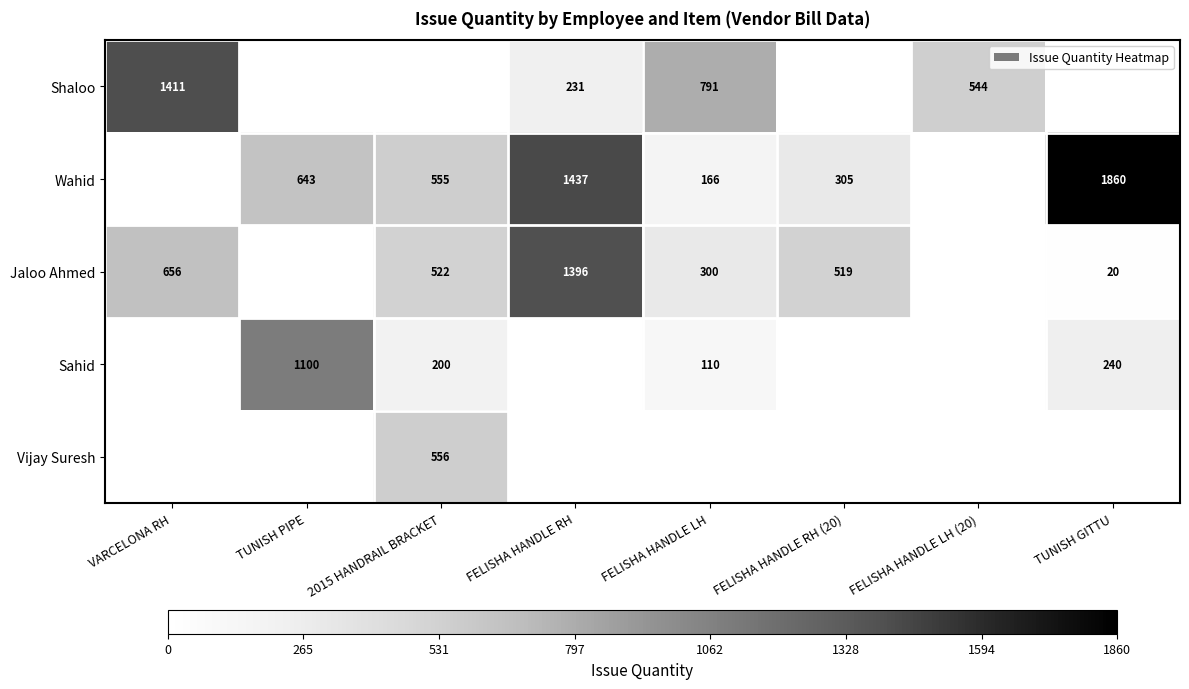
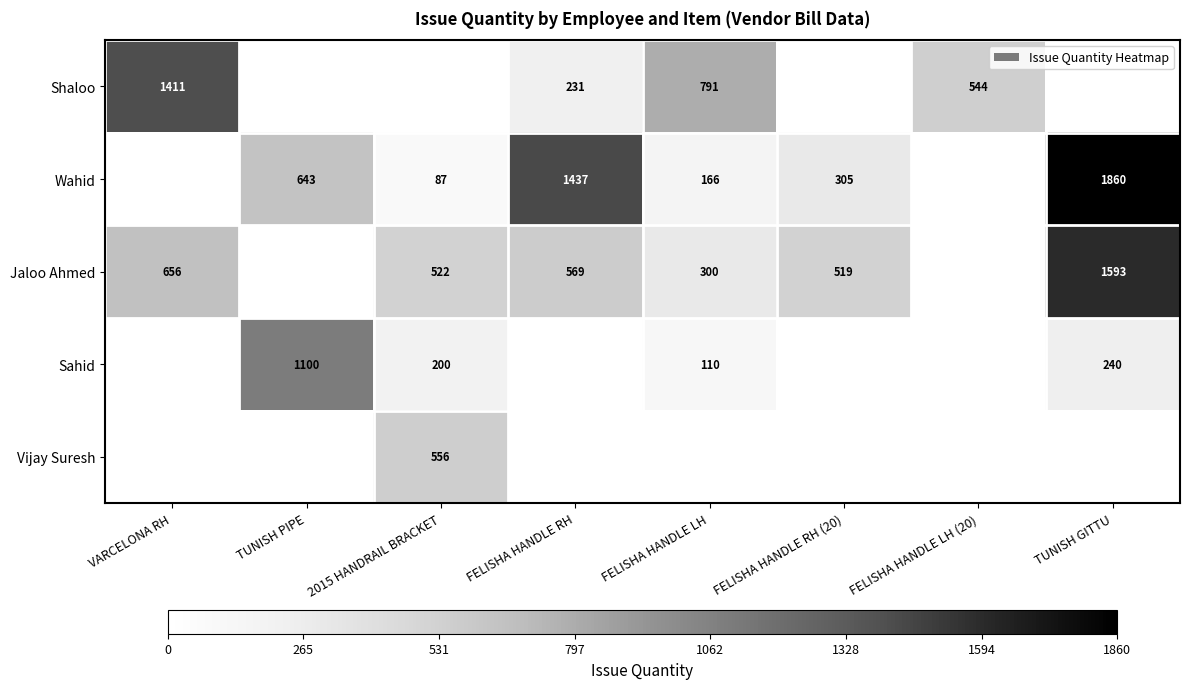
Wahid, 2015 HANDRAIL BRACKET: 555 -> 87
Jaloo Ahmed, FELISHA HANDLE RH: 1396 -> 569
Jaloo Ahmed, TUNISH GITTU: 20 -> 1593
